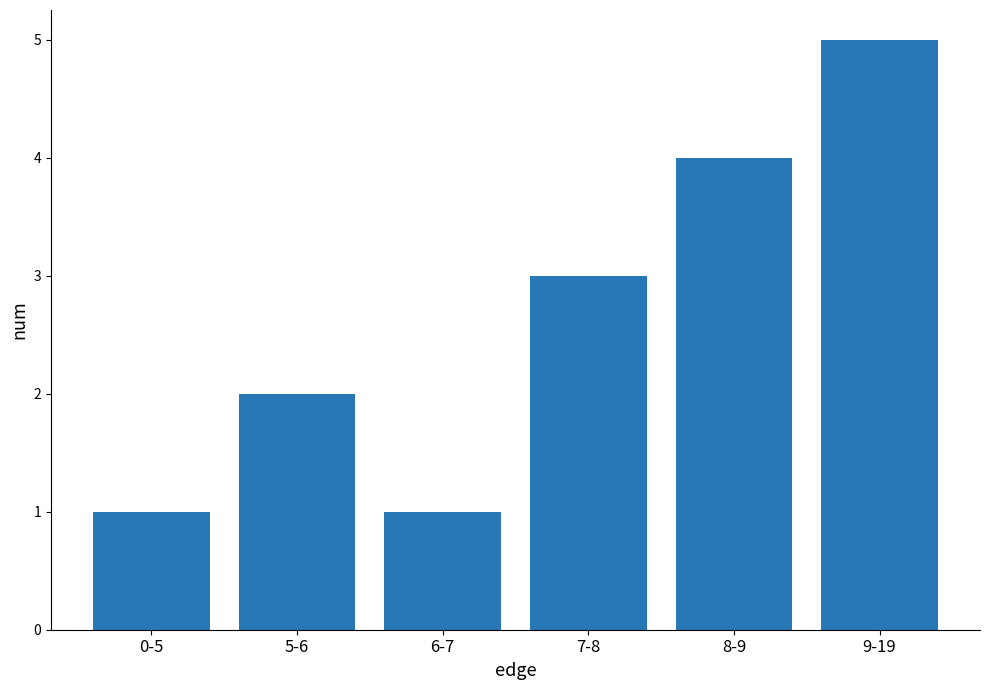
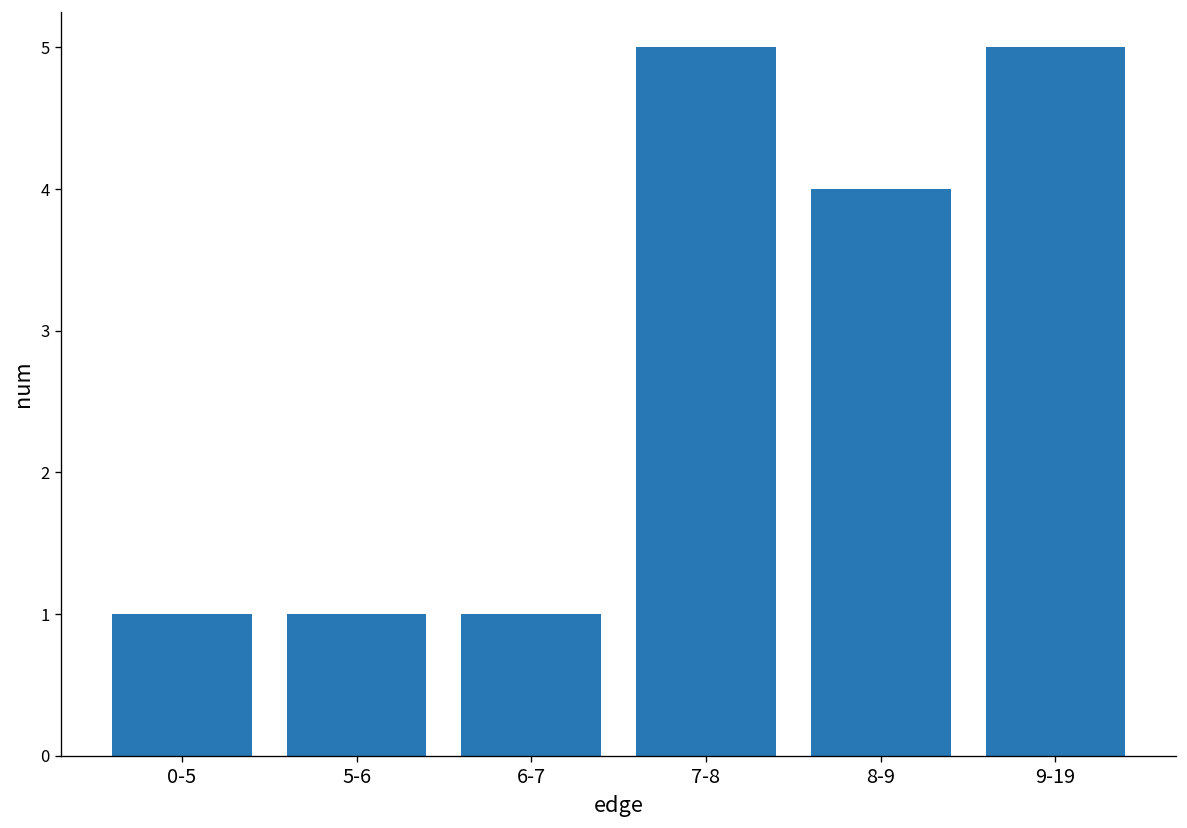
5-6: 2 -> 1
7-8: 3 -> 5
